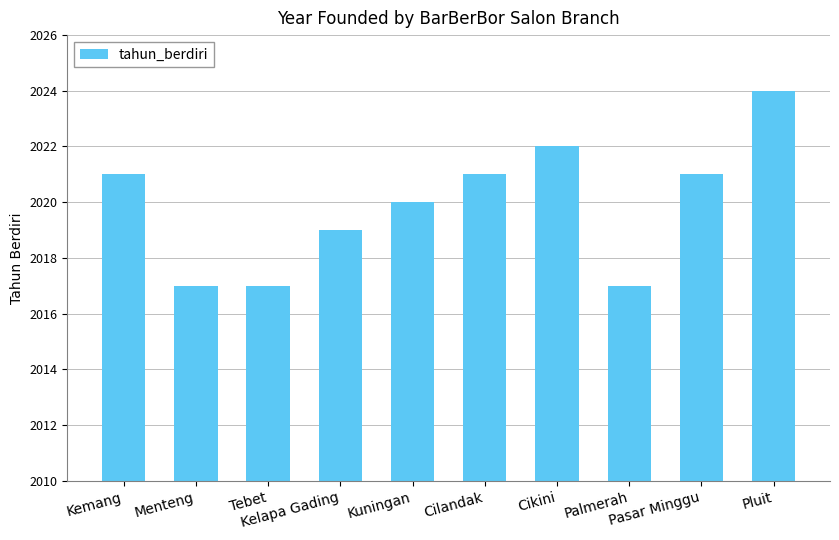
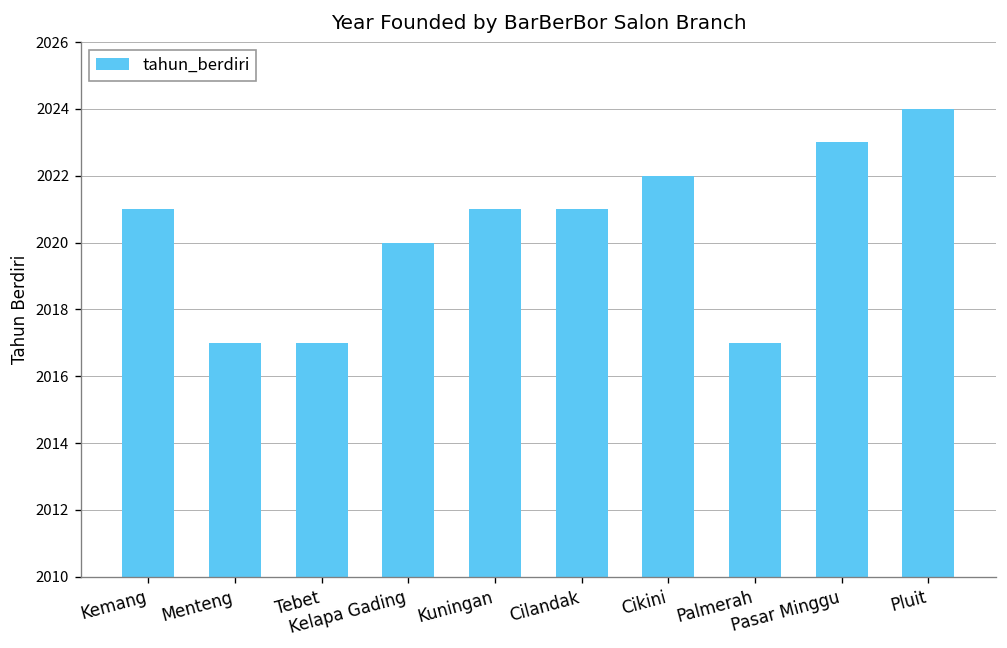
Kelapa Gading: 2019 -> 2020
Kuningan: 2020 -> 2021
Pasar Minggu: 2021 -> 2023
